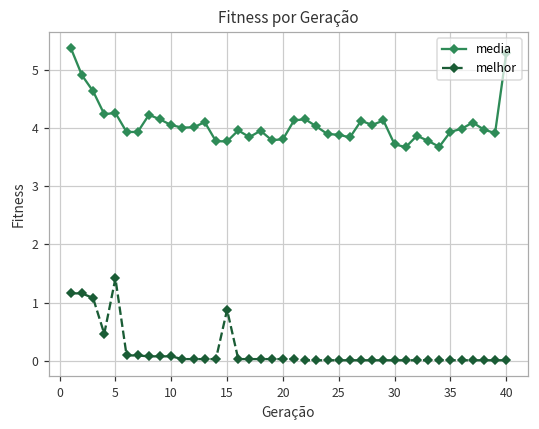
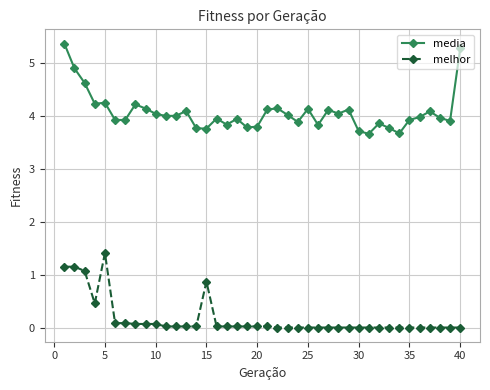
media, 25: 3.9 -> 4.1
